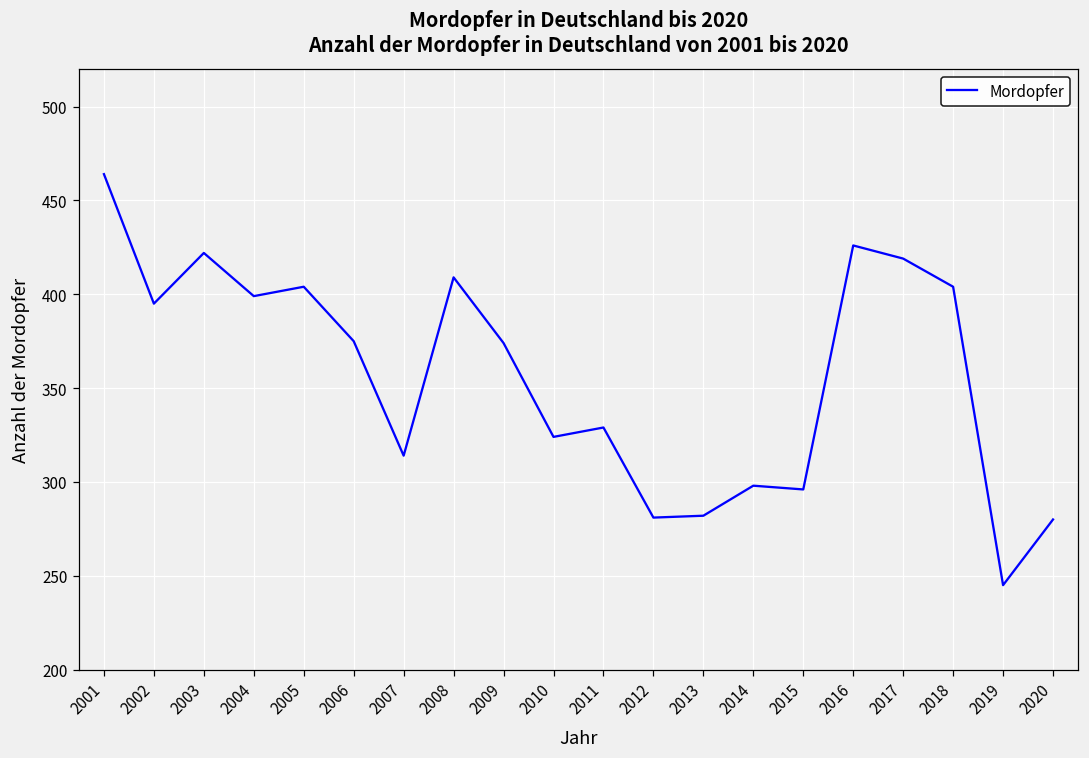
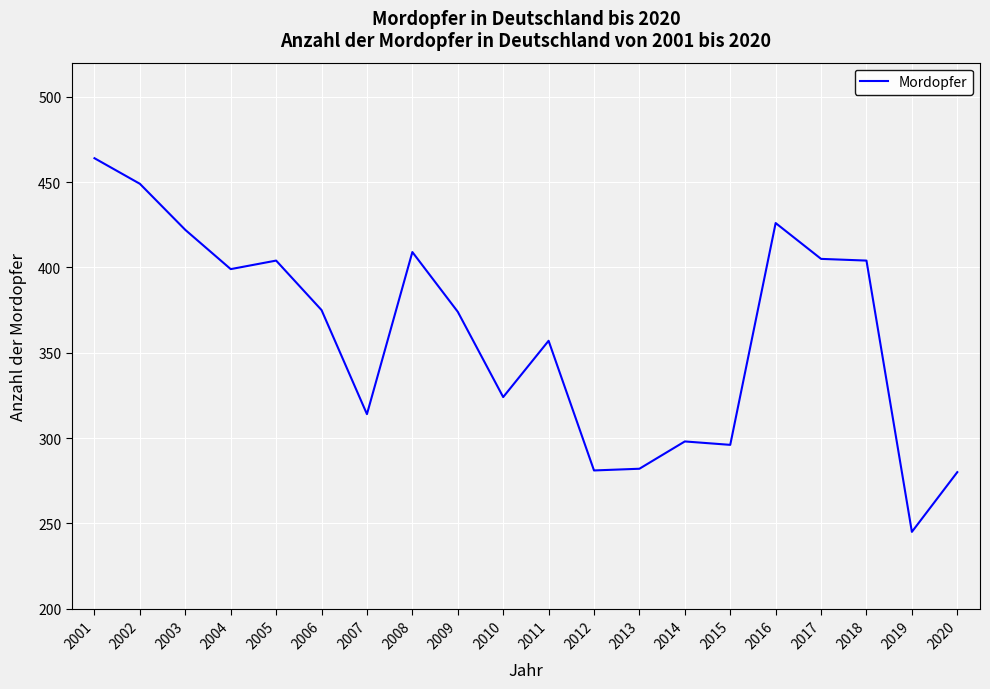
2002: 395 -> 449
2011: 329 -> 357
2017: 419 -> 405
